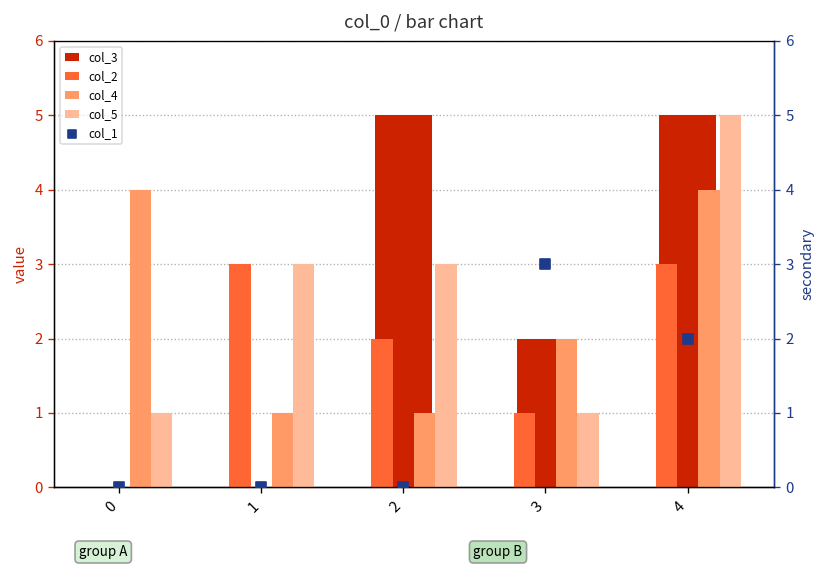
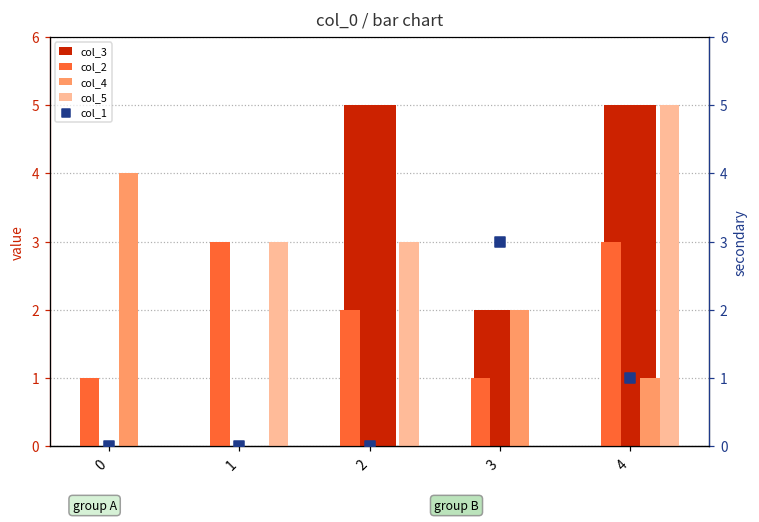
col_2, 0: 0 -> 1
col_5, 0: 1 -> 0
col_4, 1: 1 -> 0
col_4, 2: 1 -> 0
col_5, 3: 1 -> 0
col_4, 4: 4 -> 1
col_1, 4: 2 -> 1
